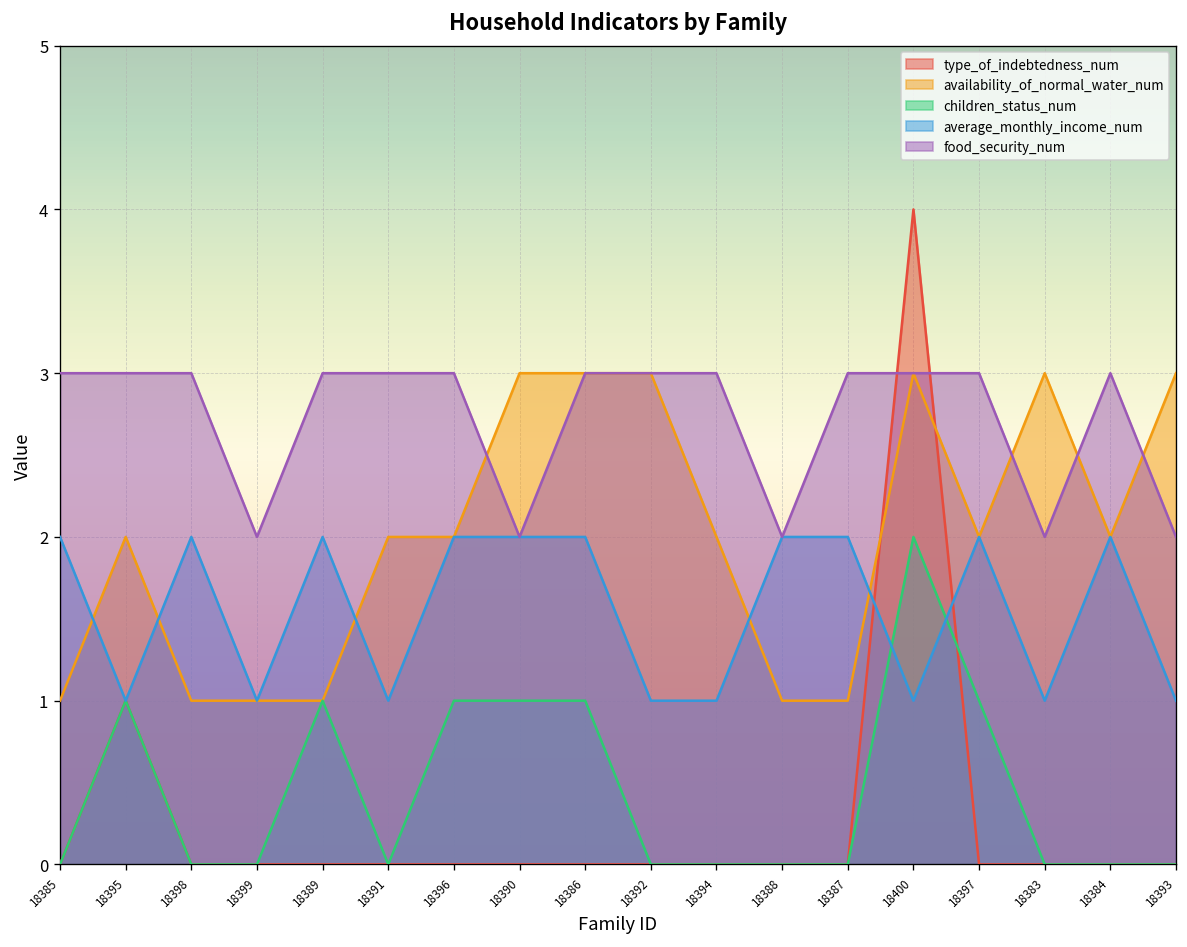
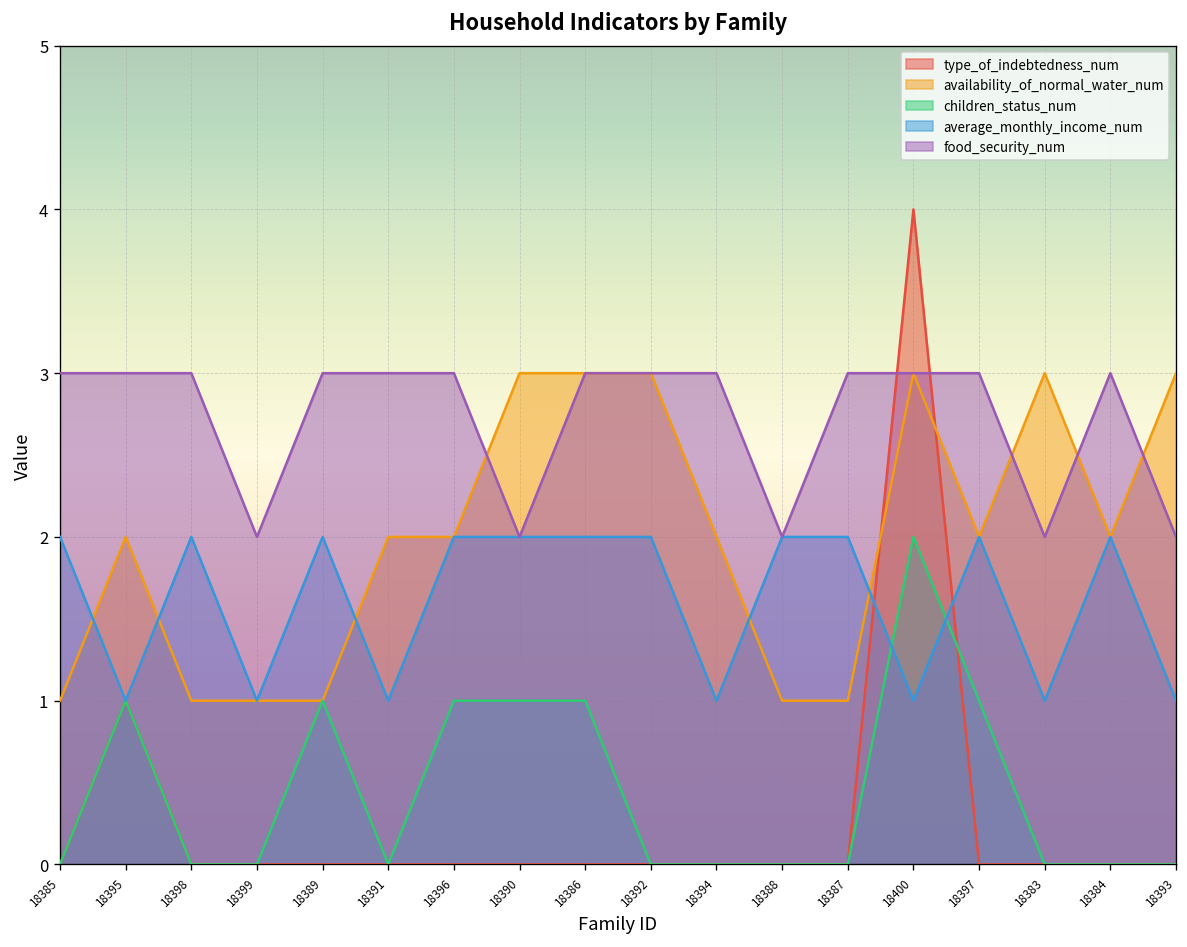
average_monthly_income_num, 18392: 1 -> 2
